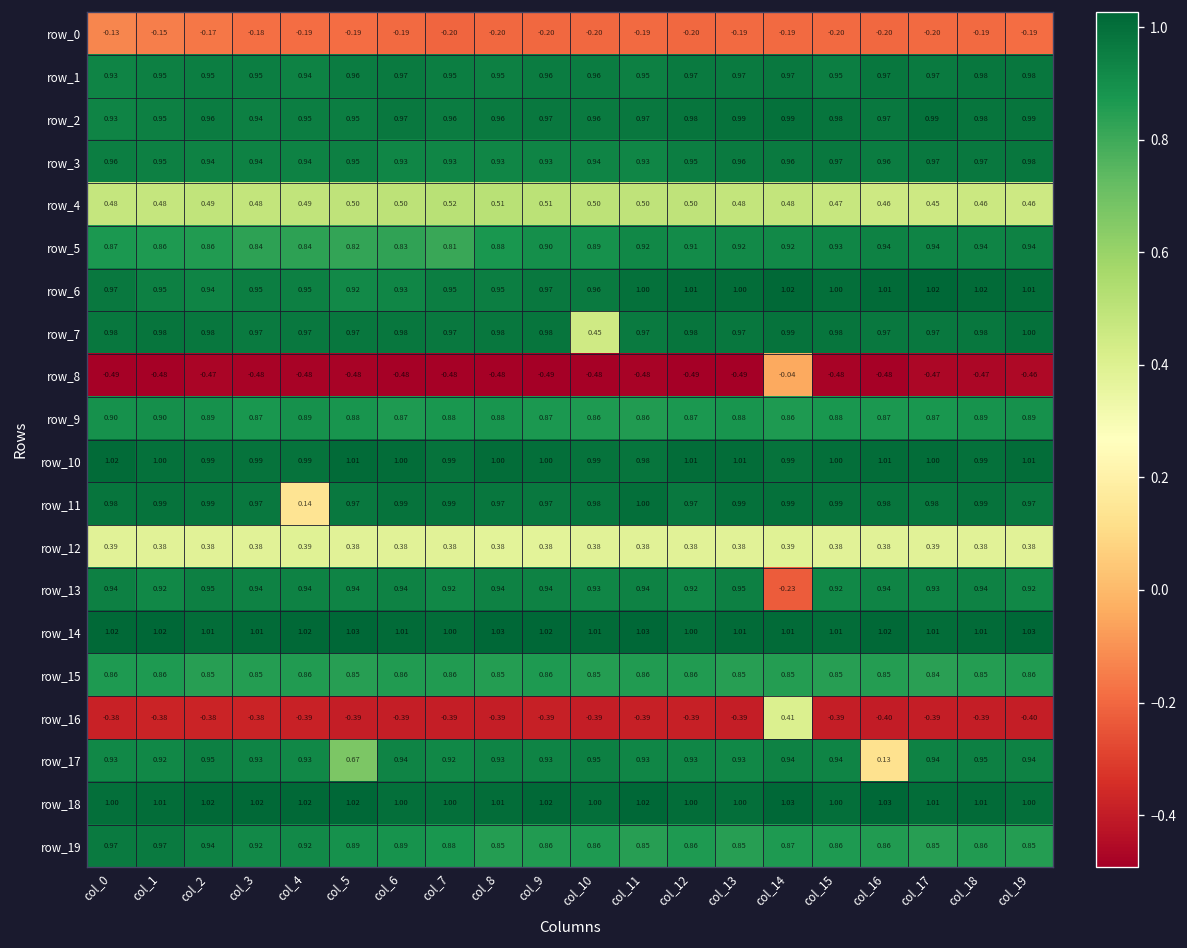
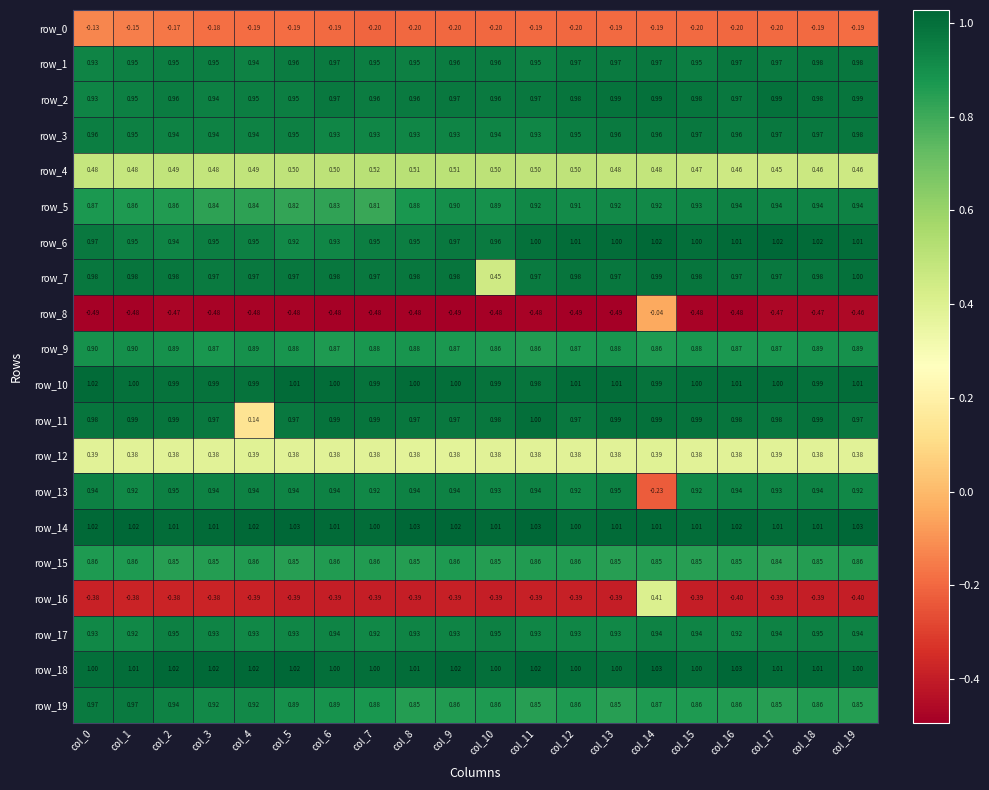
row_17, col_5: 0.67 -> 0.93
row_17, col_16: 0.13 -> 0.92
